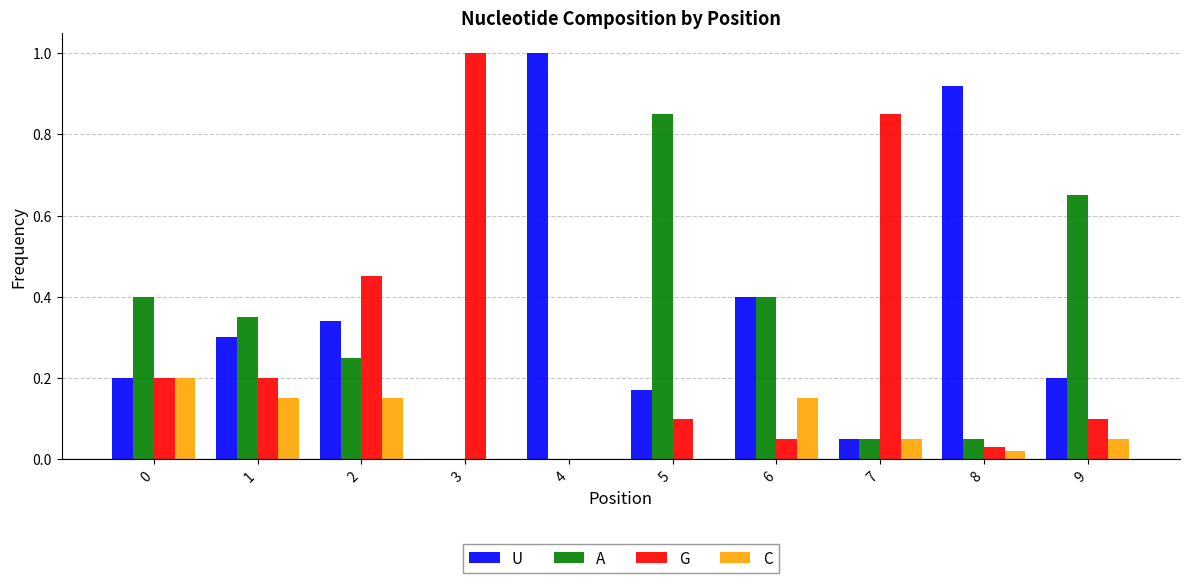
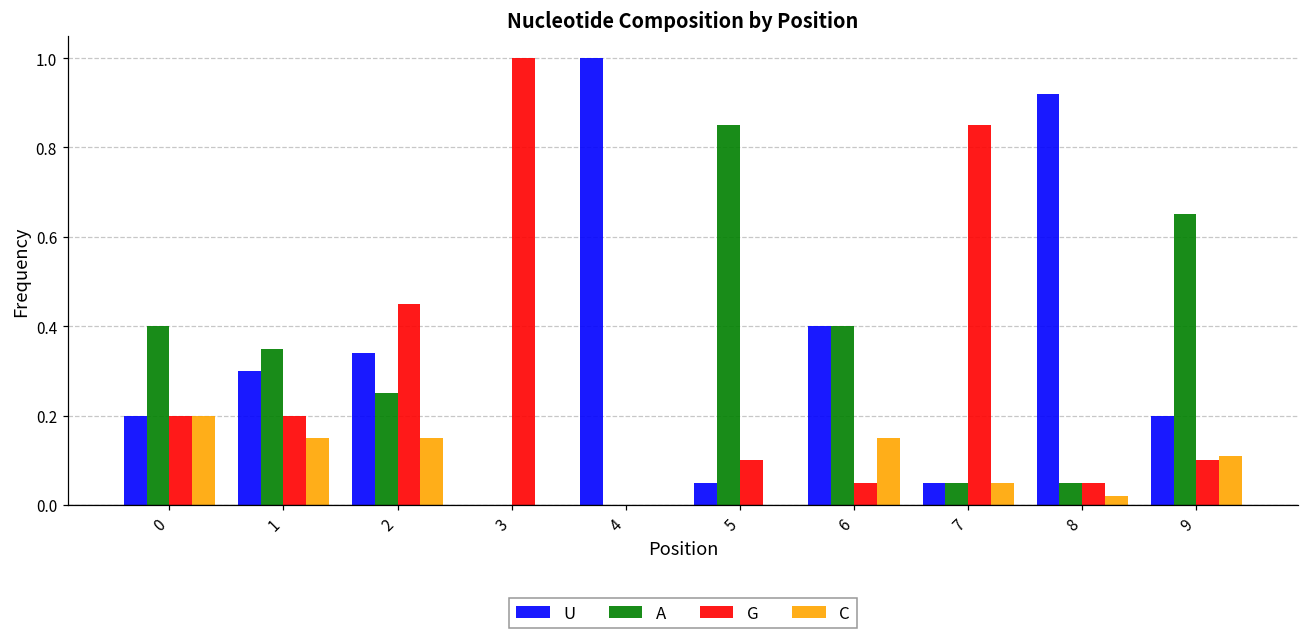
U, 5: 0.17 -> 0.05
G, 8: 0.03 -> 0.05
C, 9: 0.05 -> 0.11
